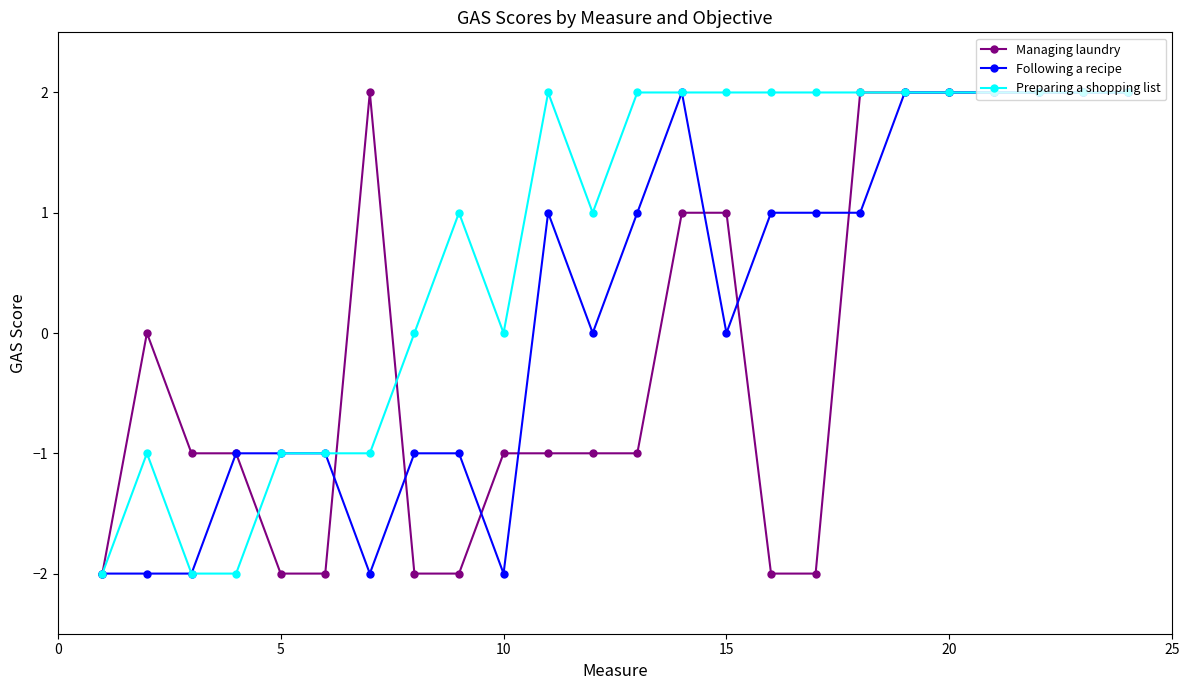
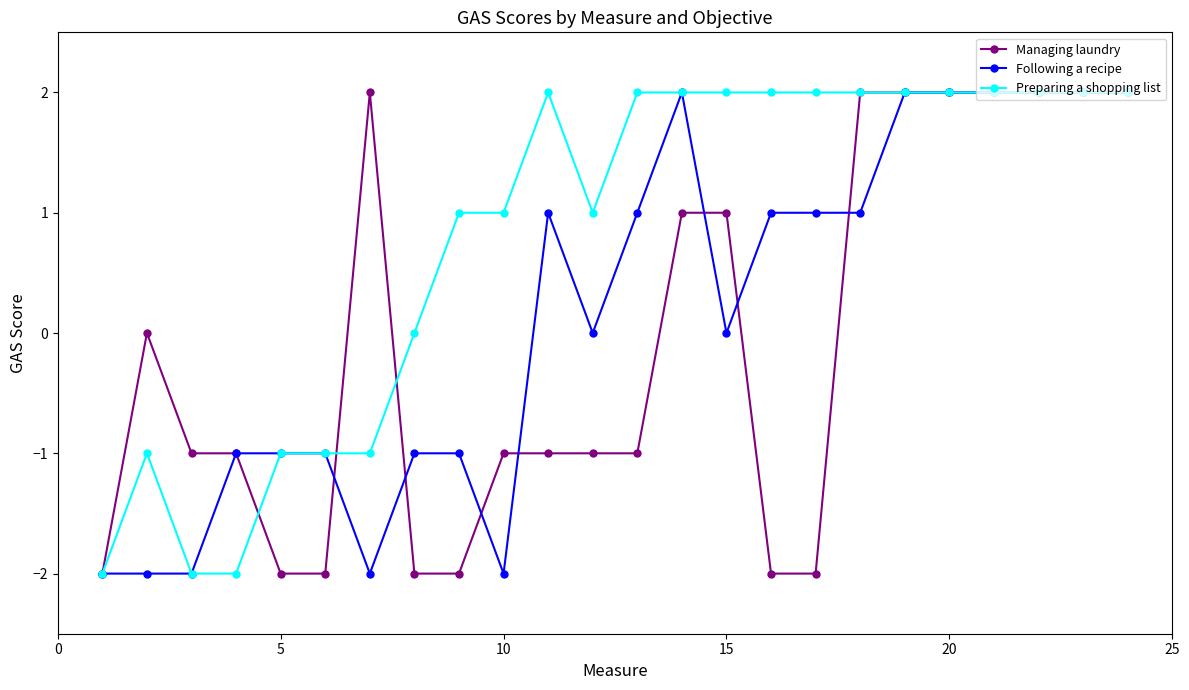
Preparing a shopping list, 10: 0 -> 1
